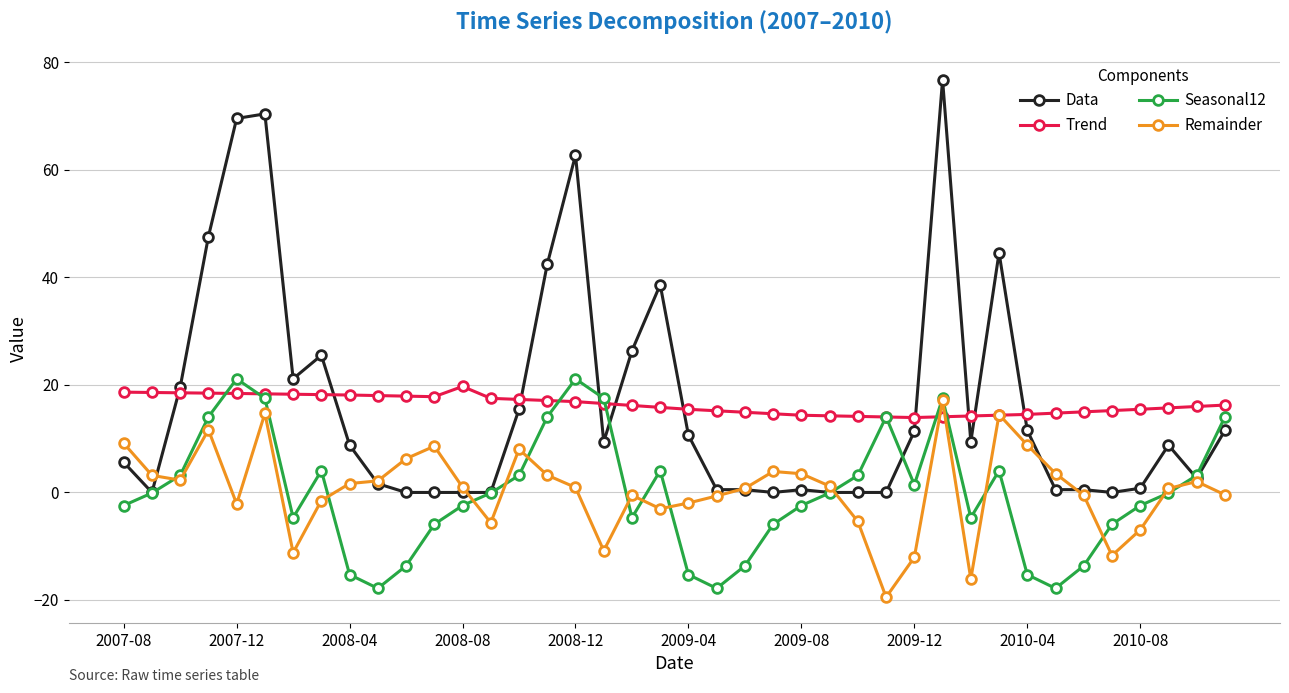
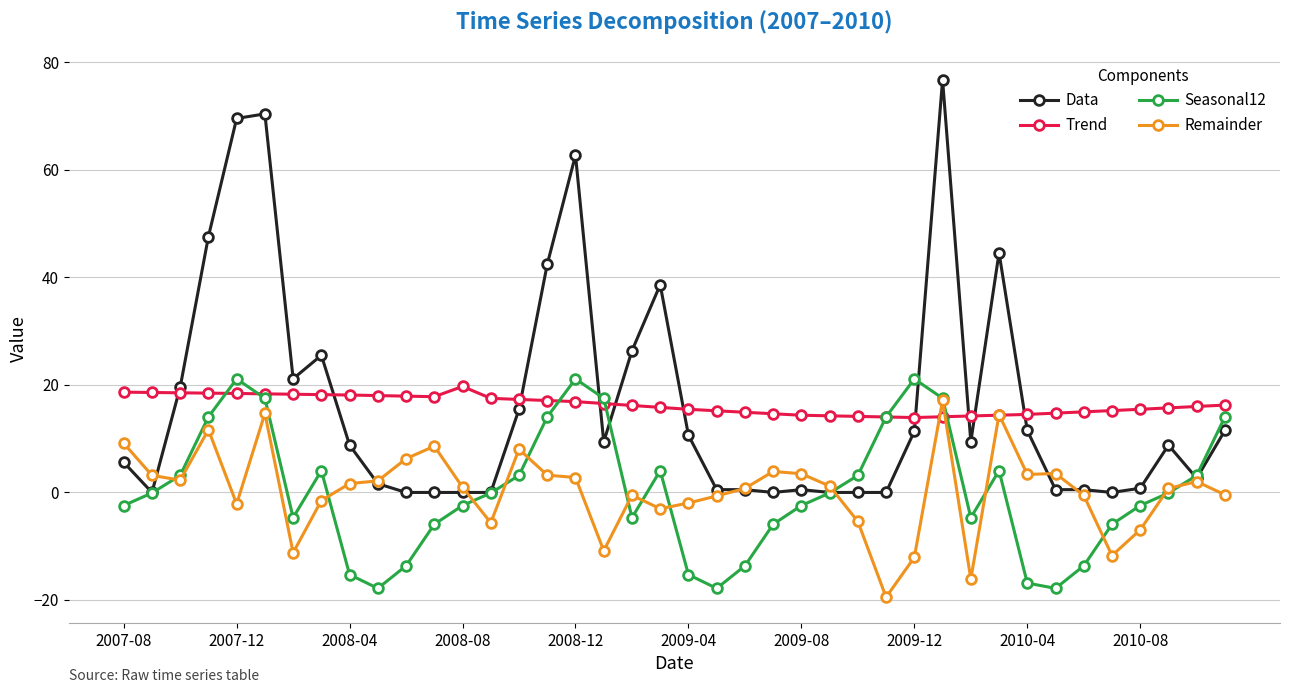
Remainder, 2008-12: 1 -> 3
Seasonal12, 2009-12: 1 -> 21
Seasonal12, 2010-04: -15 -> -17
Remainder, 2010-04: 9 -> 3
